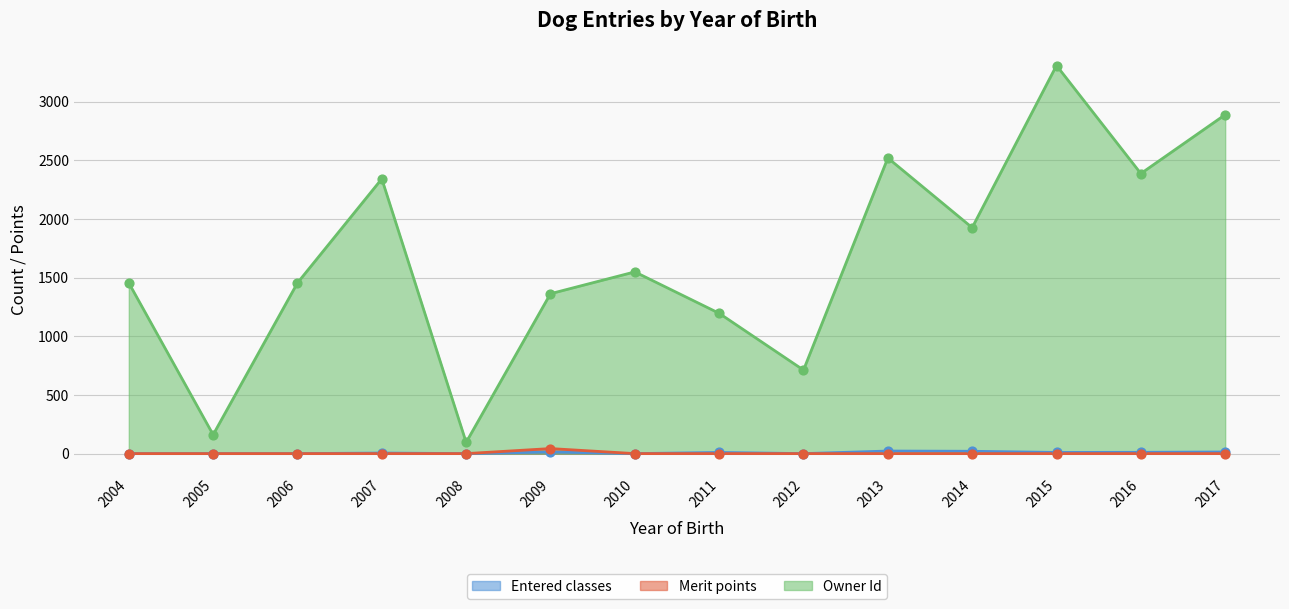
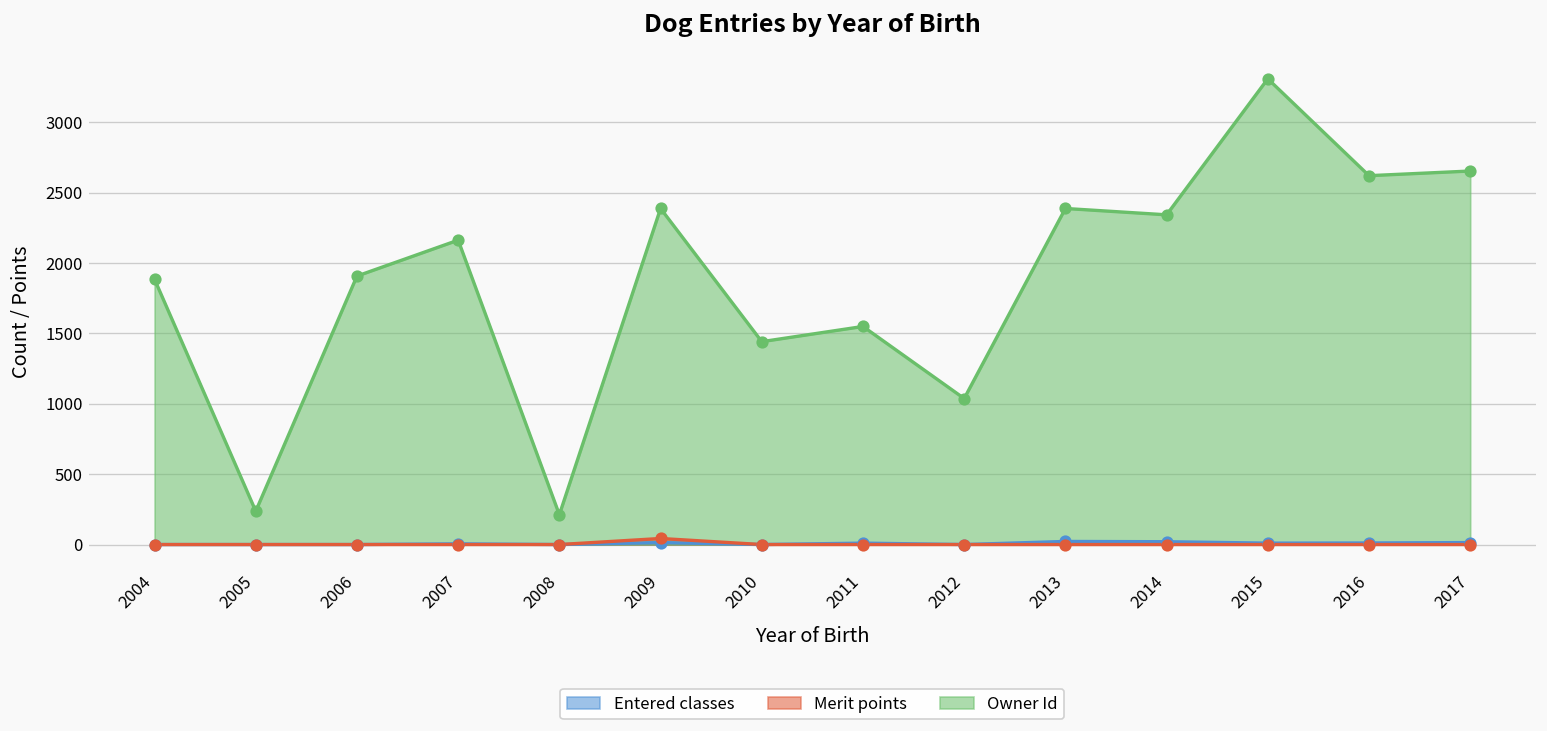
Owner Id, 2004: 1460 -> 1880
Owner Id, 2005: 160 -> 240
Owner Id, 2006: 1460 -> 1910
Owner Id, 2007: 2340 -> 2160
Owner Id, 2008: 100 -> 210
Owner Id, 2009: 1360 -> 2390
Owner Id, 2010: 1550 -> 1440
Owner Id, 2011: 1200 -> 1550
Owner Id, 2012: 710 -> 1040
Owner Id, 2013: 2520 -> 2390
Owner Id, 2014: 1930 -> 2340
Owner Id, 2016: 2390 -> 2620
Owner Id, 2017: 2890 -> 2650
